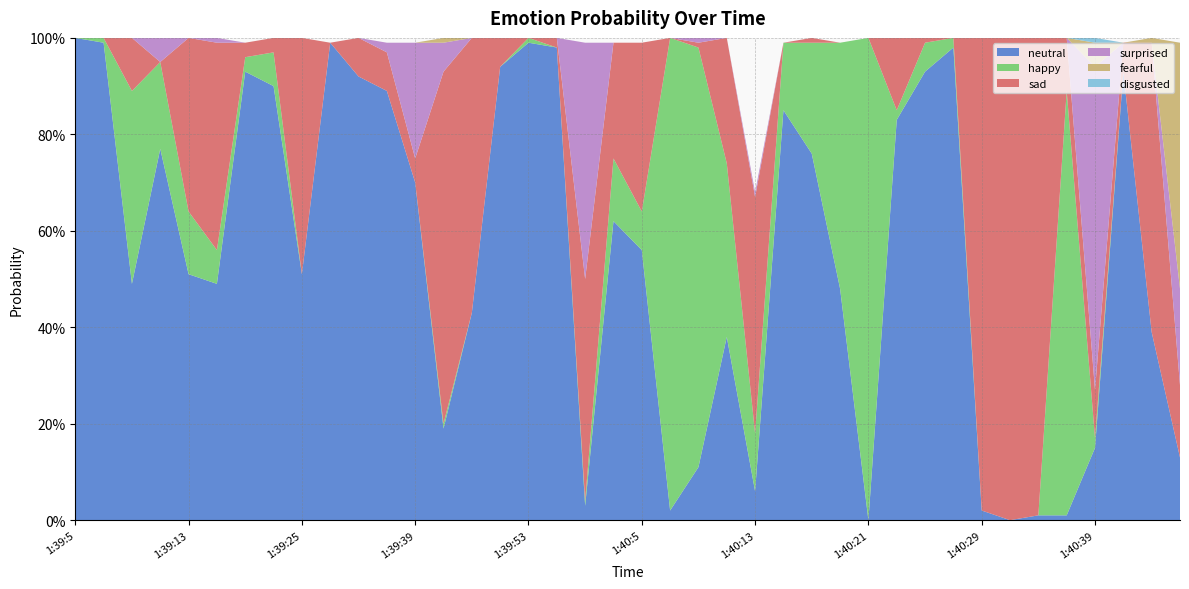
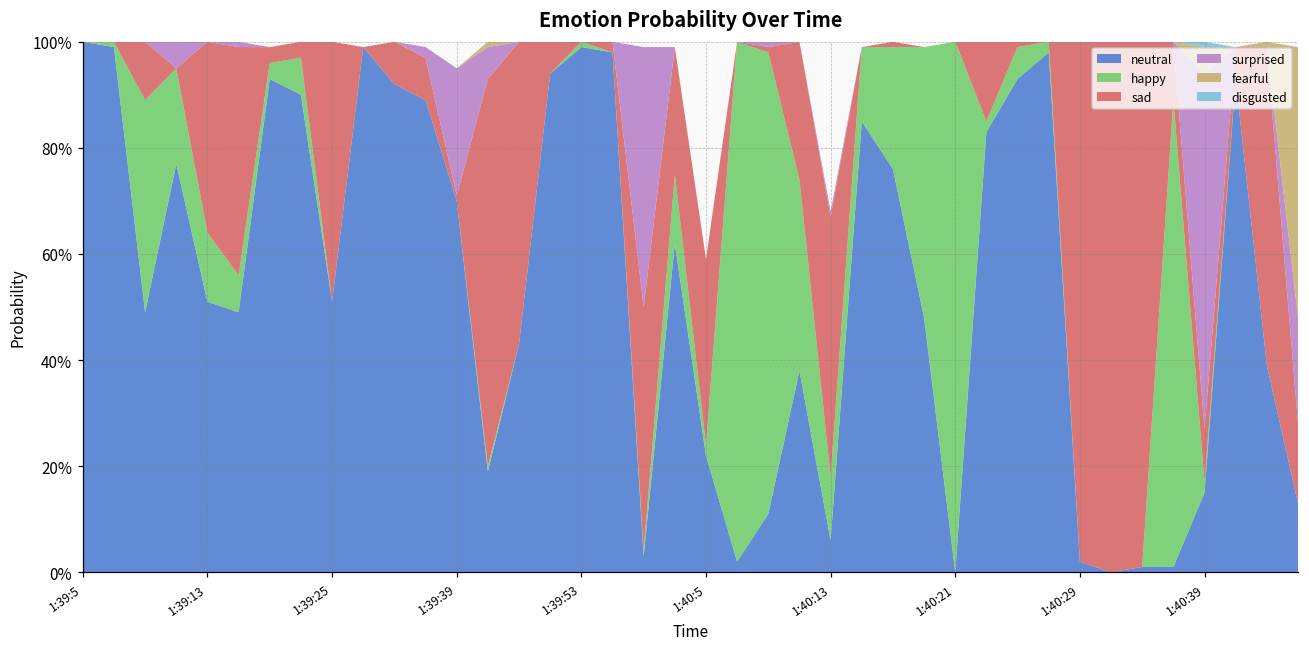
sad, 1:39:39: 5% -> 1%
neutral, 1:40:5: 56% -> 22%
happy, 1:40:5: 8% -> 2%
